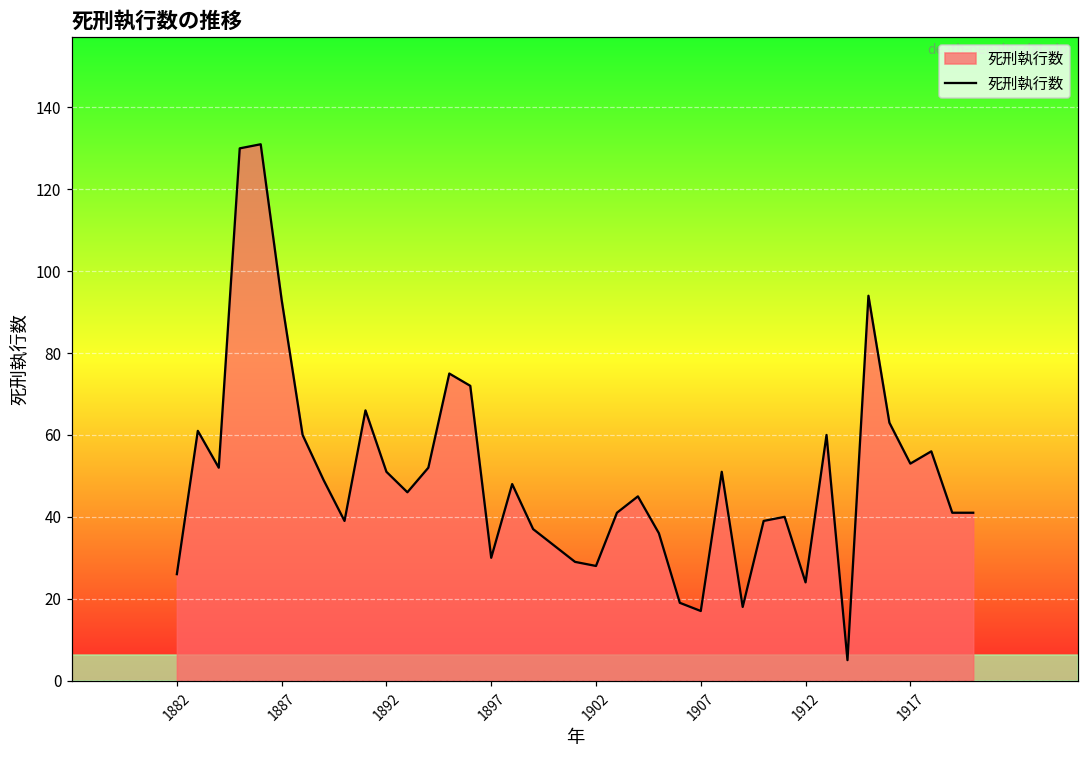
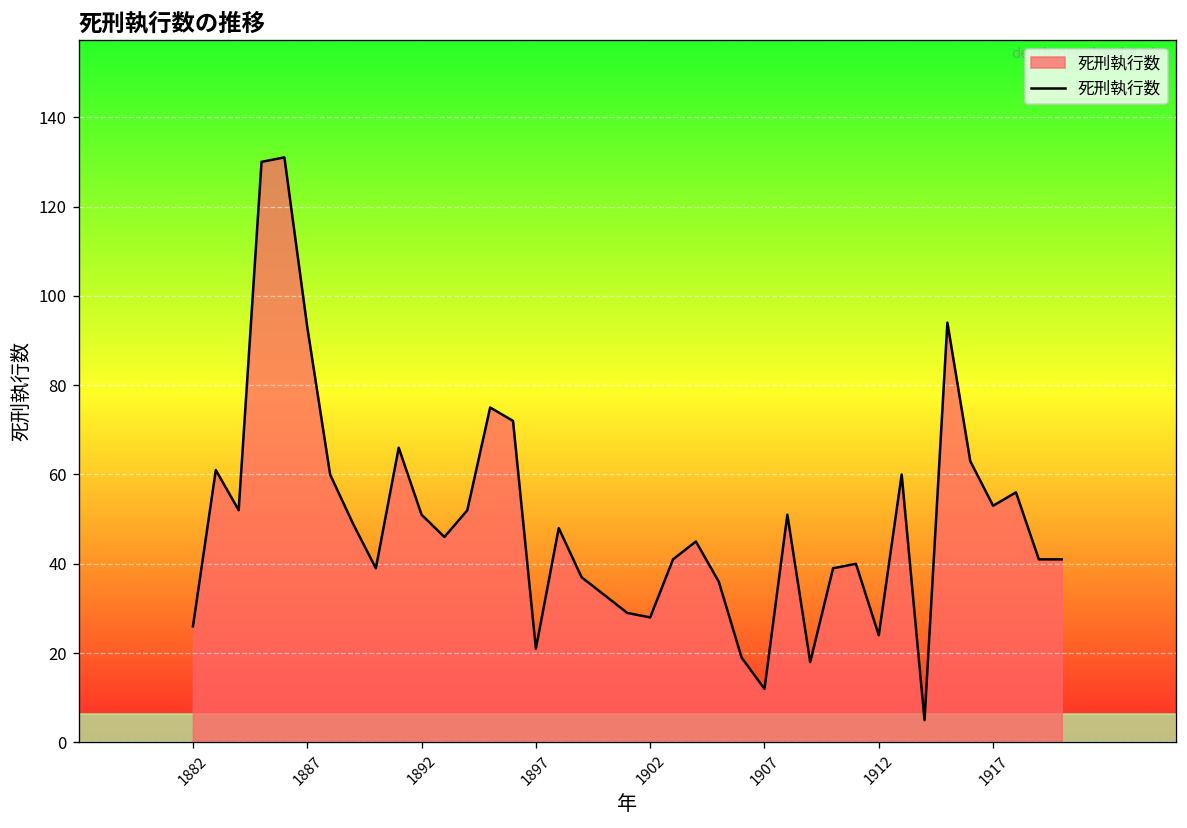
1897: 30 -> 21
1907: 17 -> 12
